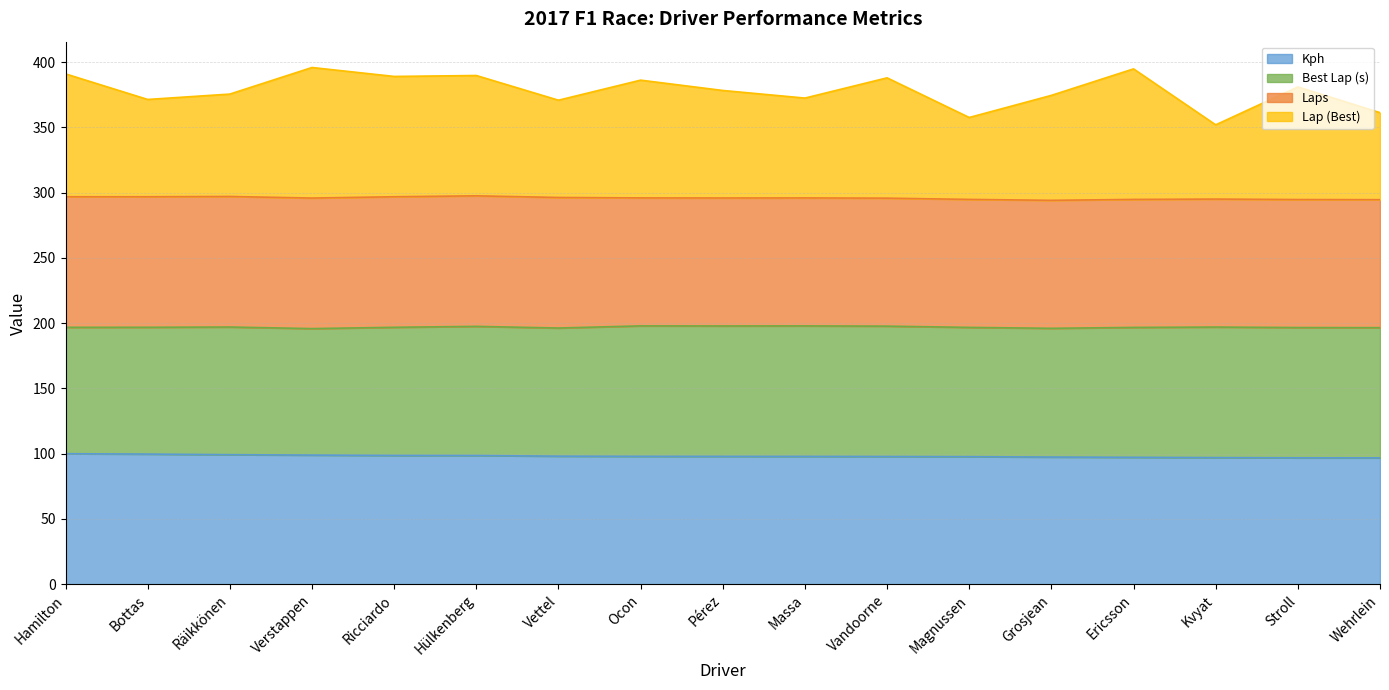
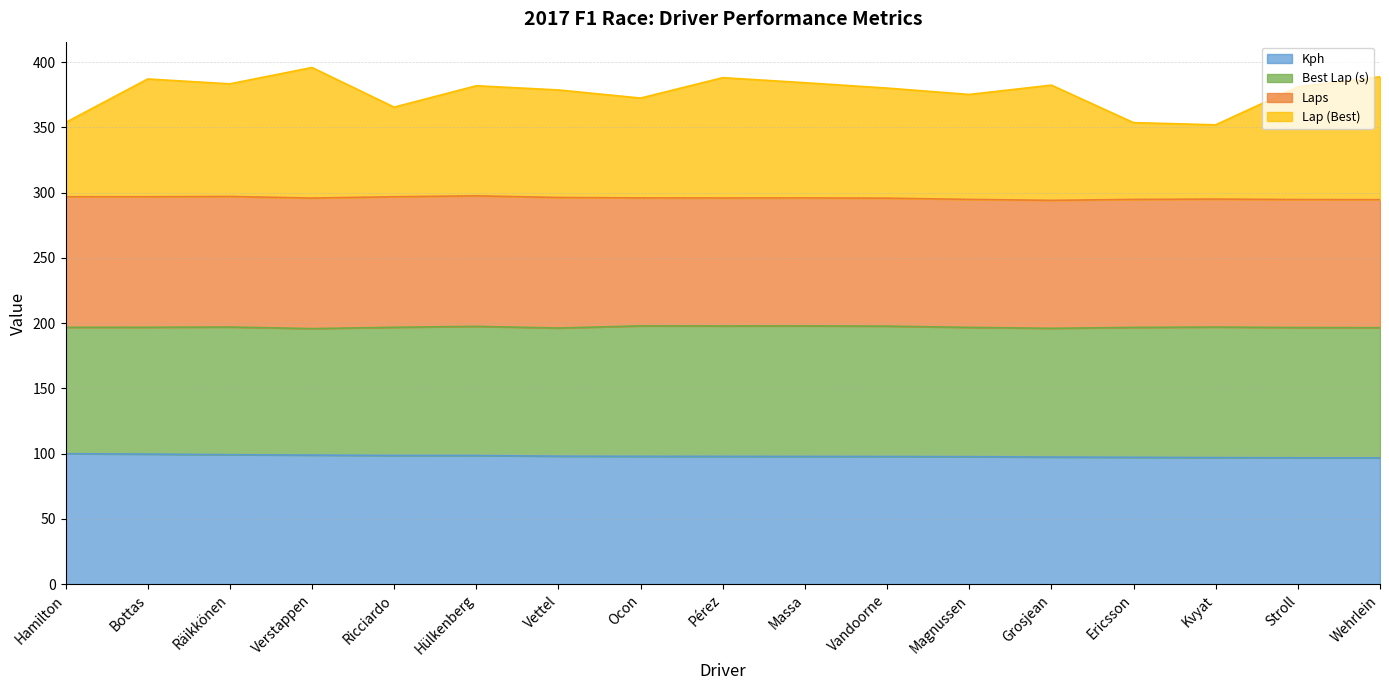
Lap (Best), Hamilton: 94 -> 57
Lap (Best), Bottas: 75 -> 90
Lap (Best), Räikkönen: 78 -> 86
Lap (Best), Ricciardo: 92 -> 69
Lap (Best), Hülkenberg: 92 -> 84
Lap (Best), Vettel: 75 -> 82
Lap (Best), Ocon: 90 -> 76
Lap (Best), Pérez: 82 -> 92
Lap (Best), Massa: 76 -> 88
Lap (Best), Vandoorne: 92 -> 84
Lap (Best), Magnussen: 63 -> 80
Lap (Best), Grosjean: 80 -> 88
Lap (Best), Ericsson: 100 -> 59
Lap (Best), Wehrlein: 67 -> 94
